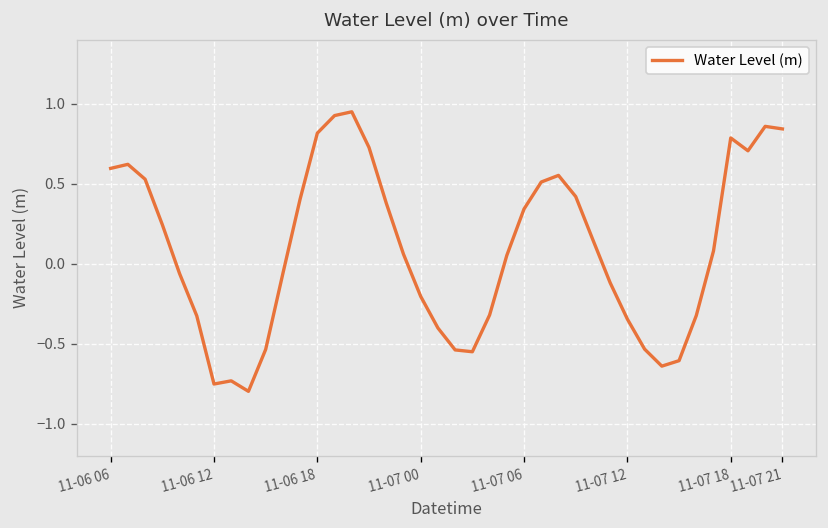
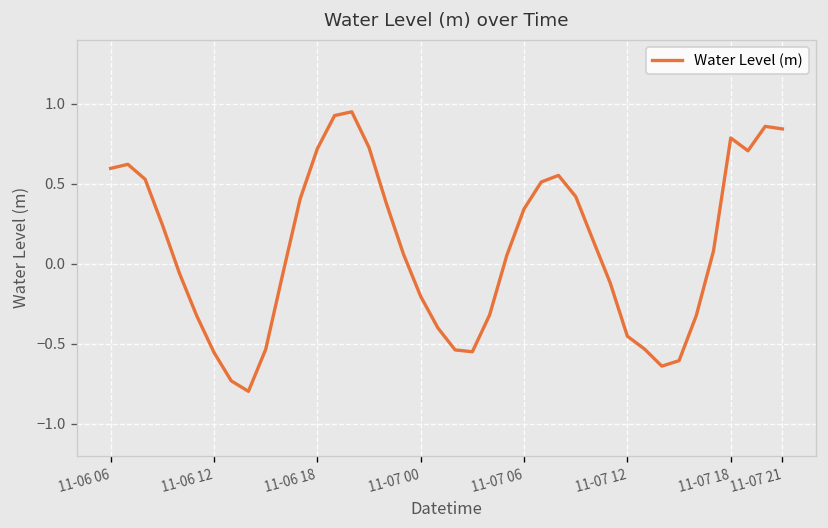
11-06 12: -0.75 -> -0.55
11-06 18: 0.82 -> 0.72
11-07 12: -0.35 -> -0.45
